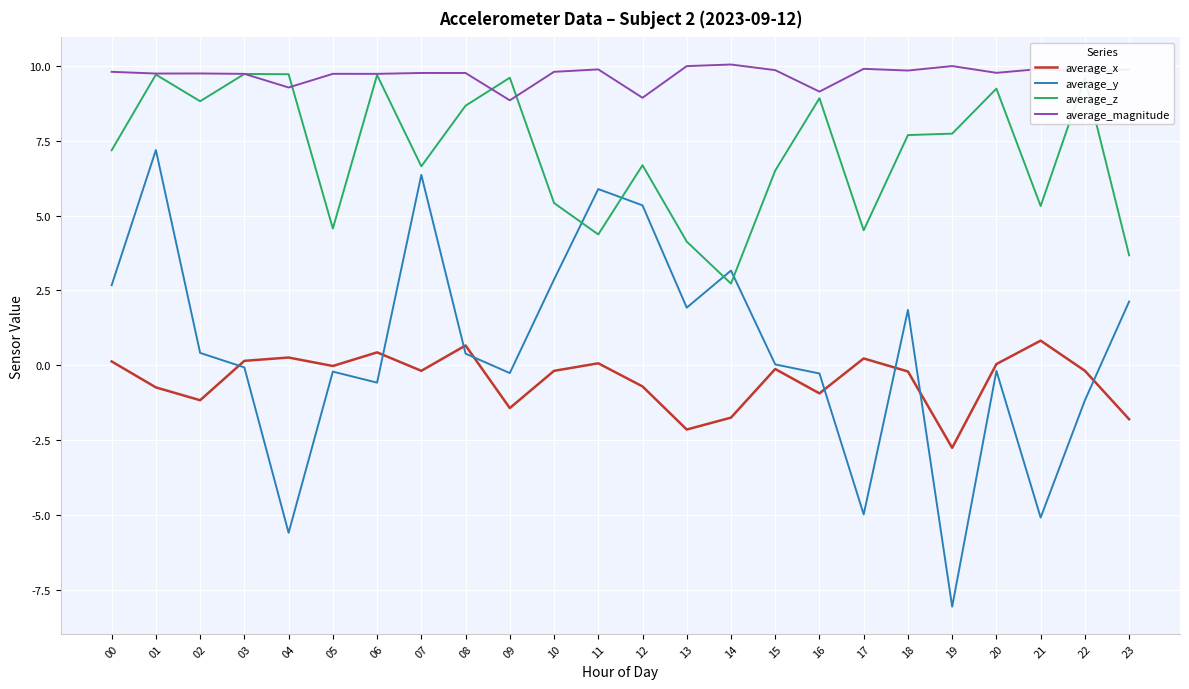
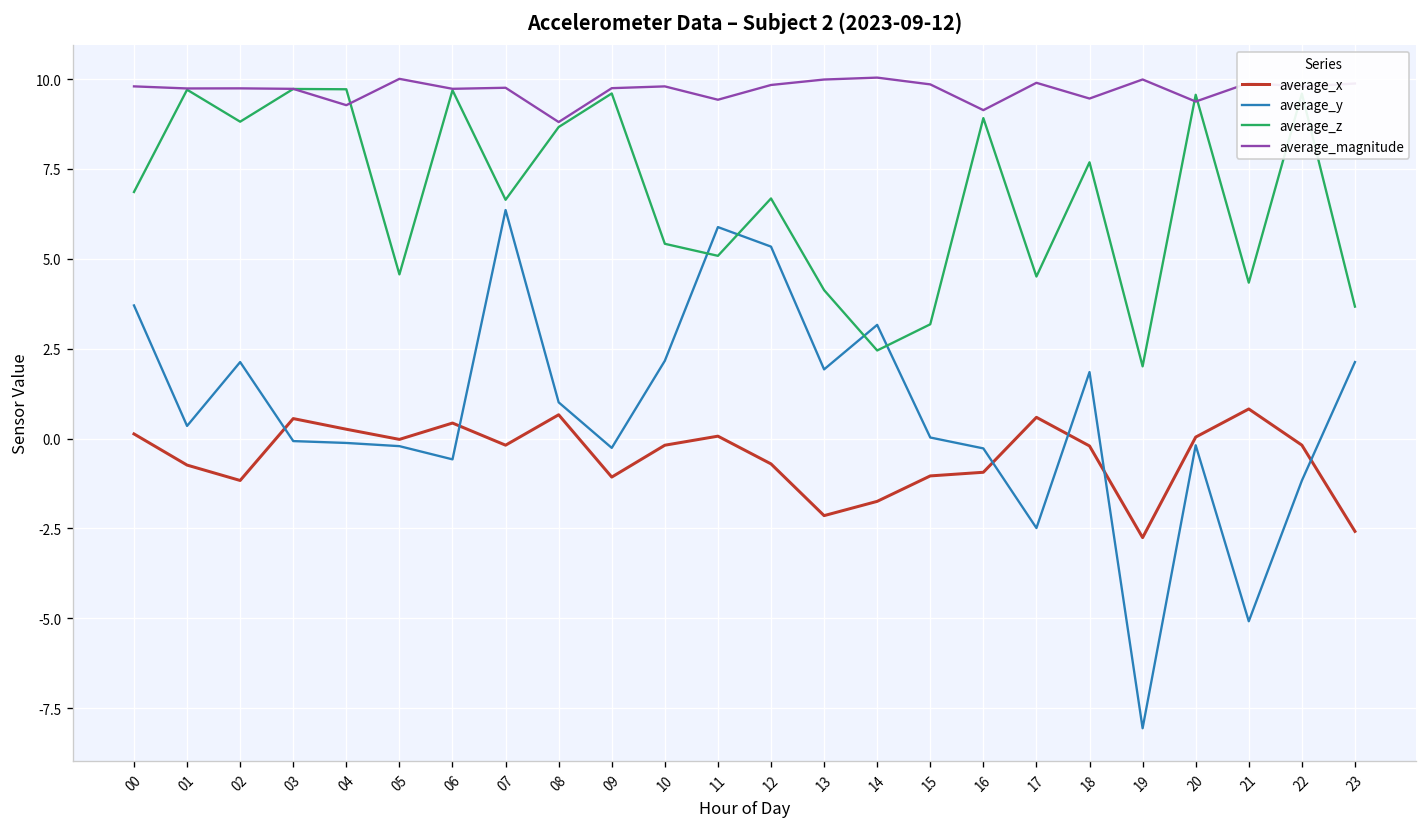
average_y, 00: 2.7 -> 3.7
average_z, 00: 7.2 -> 6.9
average_y, 01: 7.2 -> 0.4
average_y, 02: 0.4 -> 2.1
average_x, 03: 0.1 -> 0.6
average_y, 04: -5.6 -> -0.1
average_magnitude, 05: 9.7 -> 10.0
average_y, 08: 0.4 -> 1.0
average_magnitude, 08: 9.8 -> 8.8
average_x, 09: -1.4 -> -1.1
average_magnitude, 09: 8.8 -> 9.7
average_y, 10: 2.9 -> 2.2
average_z, 11: 4.4 -> 5.1
average_magnitude, 11: 9.9 -> 9.4
average_magnitude, 12: 8.9 -> 9.8
average_z, 14: 2.7 -> 2.5
average_x, 15: -0.1 -> -1.0
average_z, 15: 6.5 -> 3.2
average_x, 17: 0.2 -> 0.6
average_y, 17: -5.0 -> -2.5
average_magnitude, 18: 9.8 -> 9.5
average_z, 19: 7.7 -> 2.0
average_z, 20: 9.2 -> 9.6
average_magnitude, 20: 9.8 -> 9.4
average_z, 21: 5.3 -> 4.3
average_x, 23: -1.8 -> -2.6
